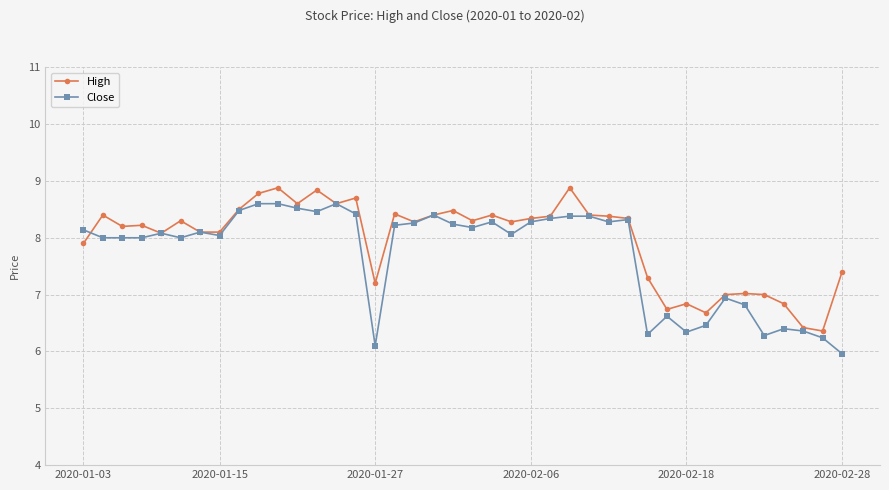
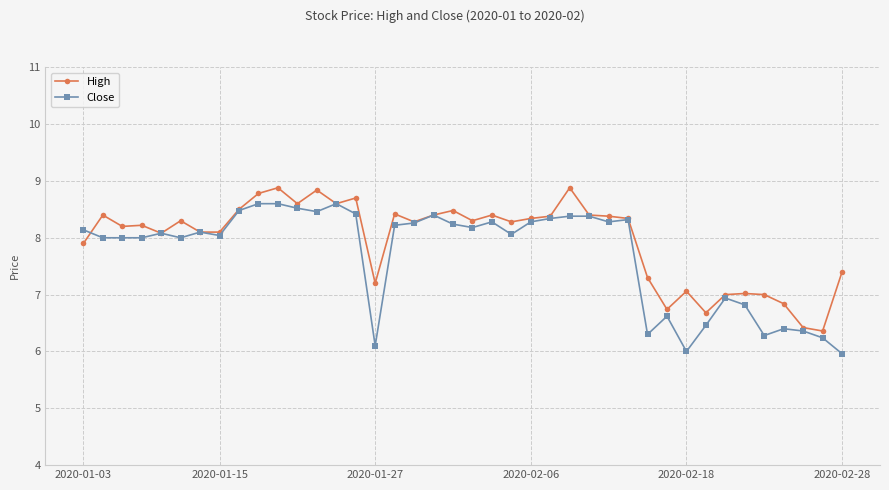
High, 2020-02-18: 6.8 -> 7.1
Close, 2020-02-18: 6.3 -> 6.0
